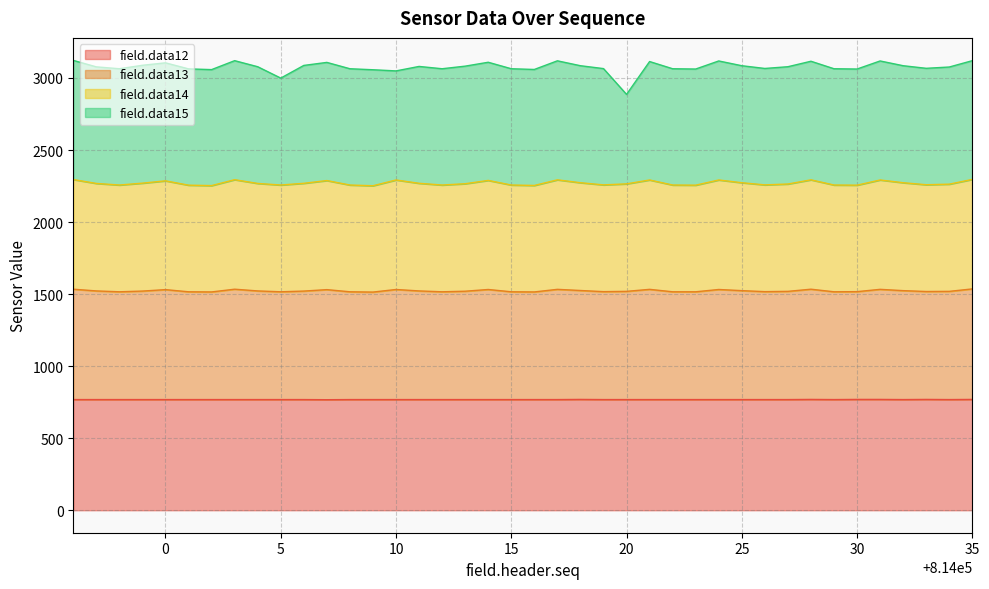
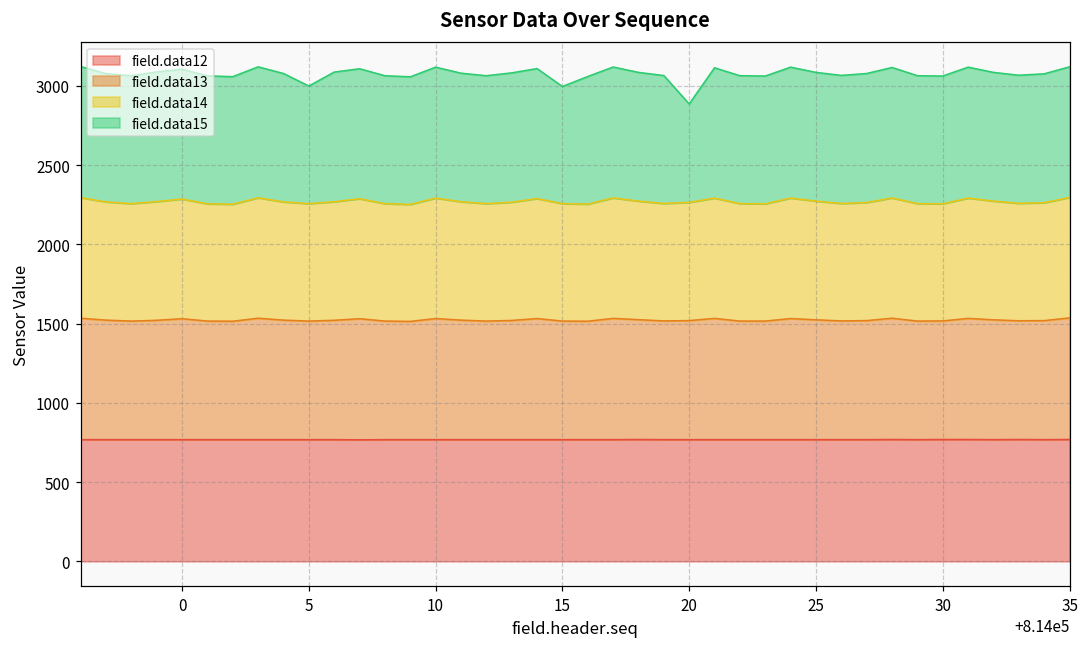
field.data15, 10: 760 -> 830
field.data15, 15: 810 -> 740
